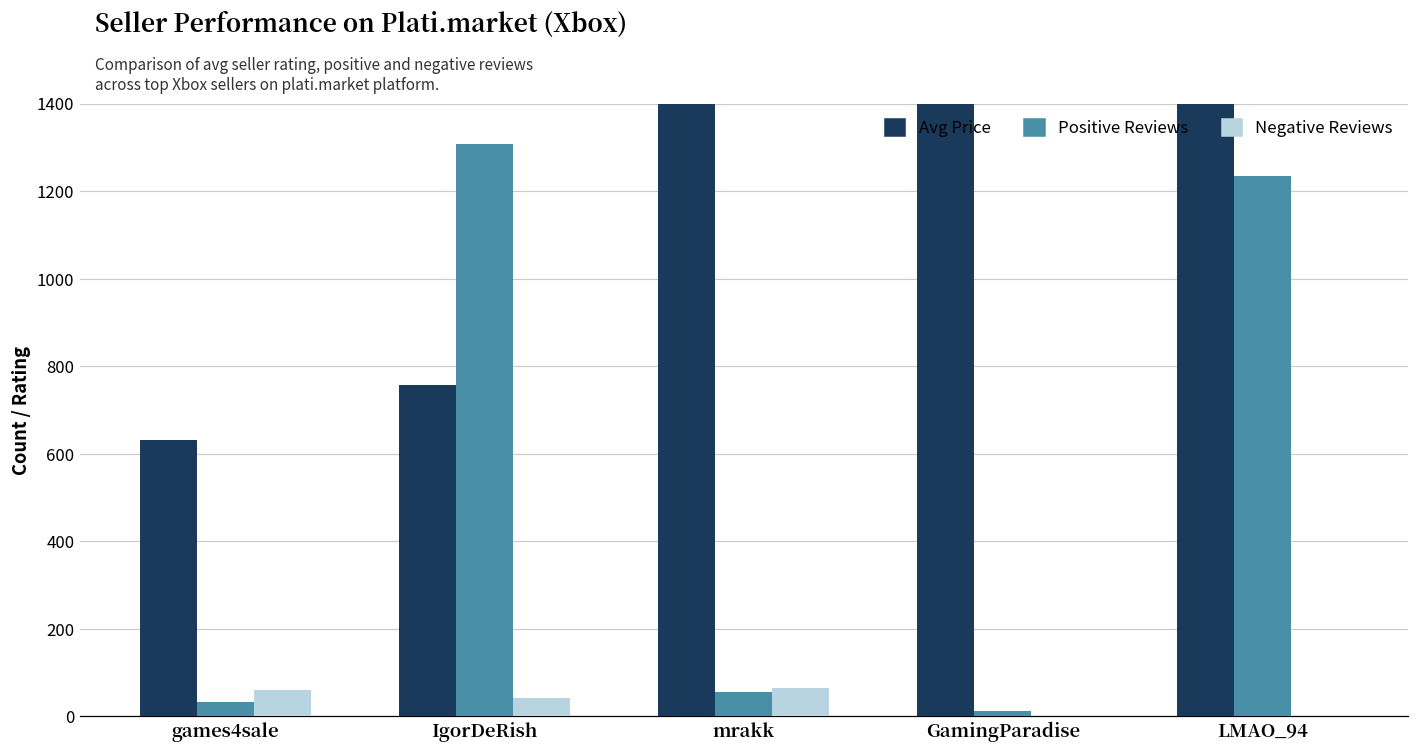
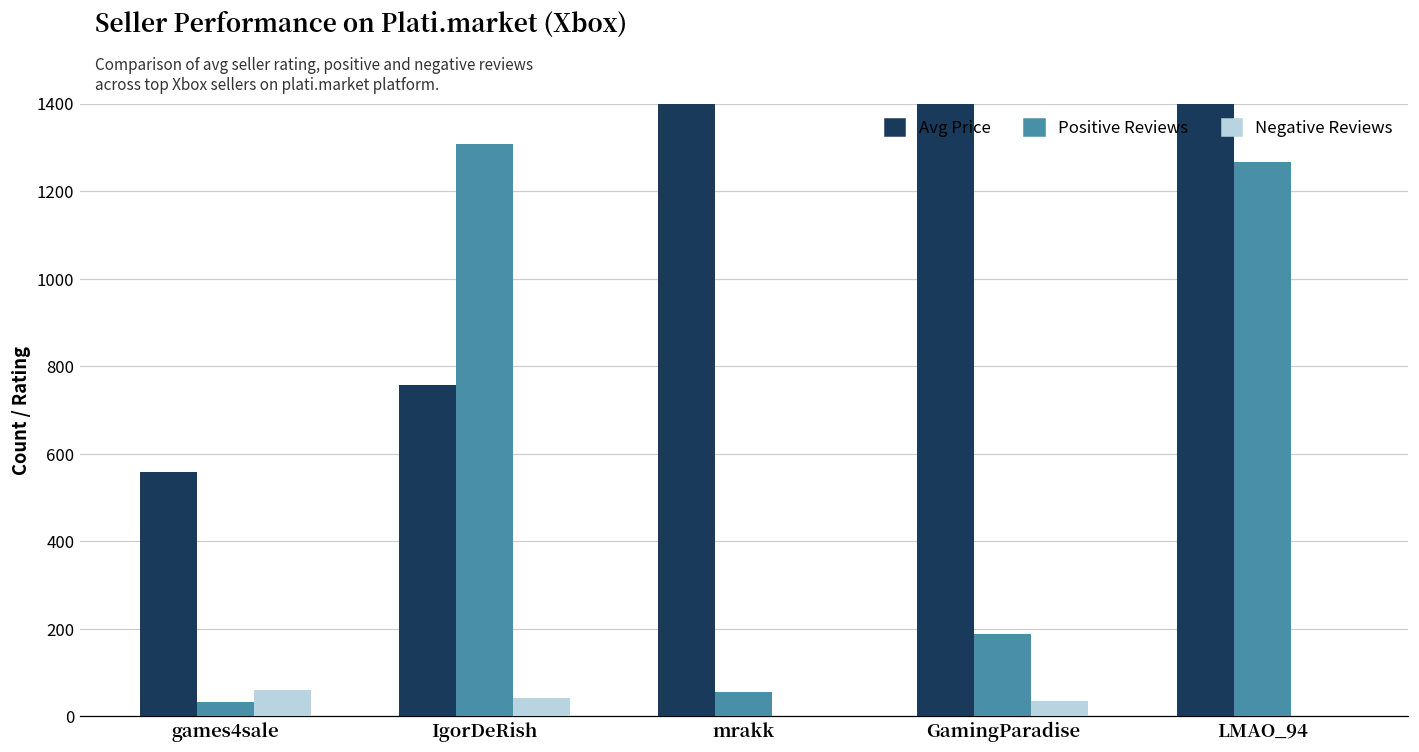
Avg Price, games4sale: 630 -> 560
Negative Reviews, mrakk: 70 -> 0
Positive Reviews, GamingParadise: 10 -> 190
Negative Reviews, GamingParadise: 0 -> 40
Positive Reviews, LMAO_94: 1230 -> 1270
